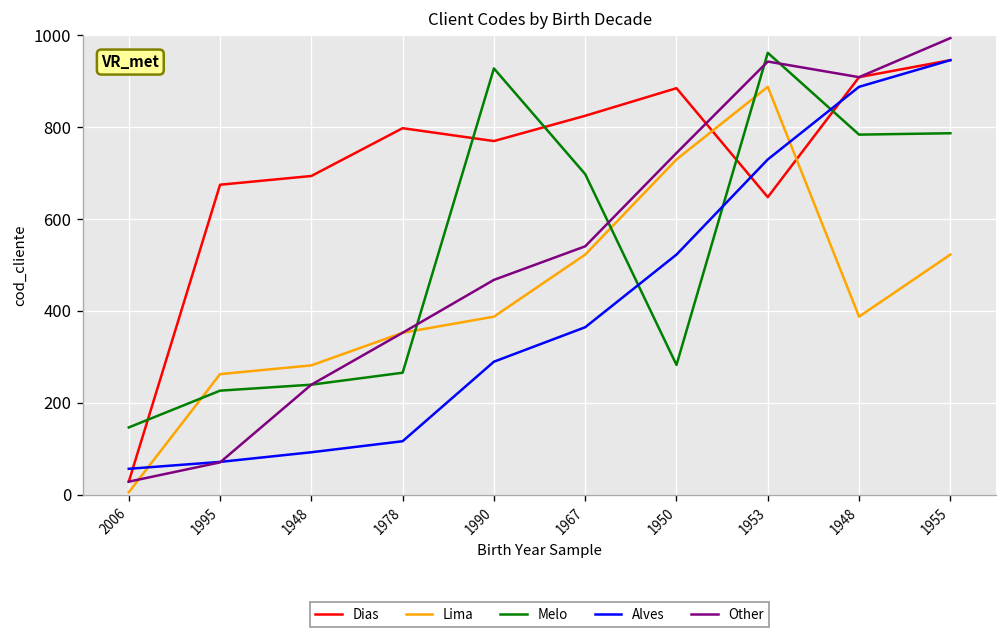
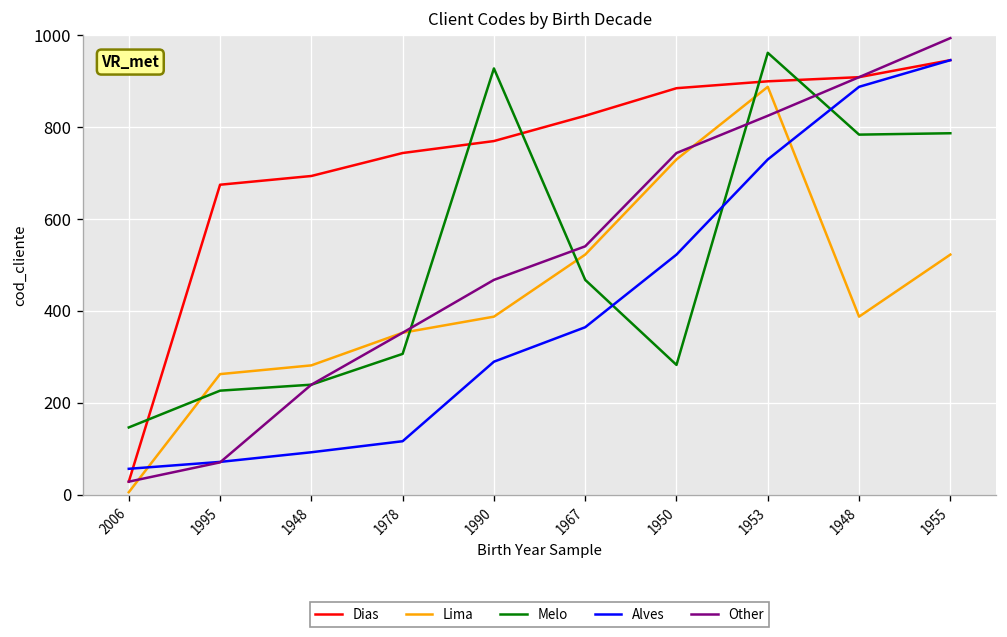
Dias, 1978: 800 -> 740
Melo, 1978: 270 -> 310
Melo, 1967: 700 -> 470
Dias, 1953: 650 -> 900
Other, 1953: 940 -> 820
